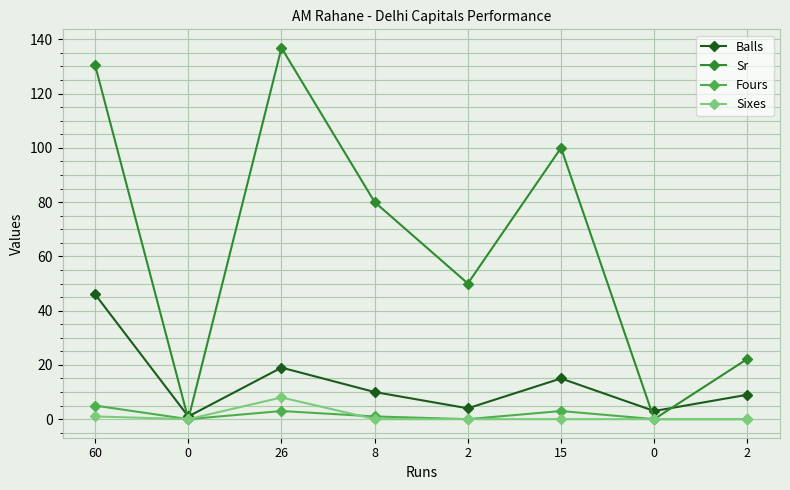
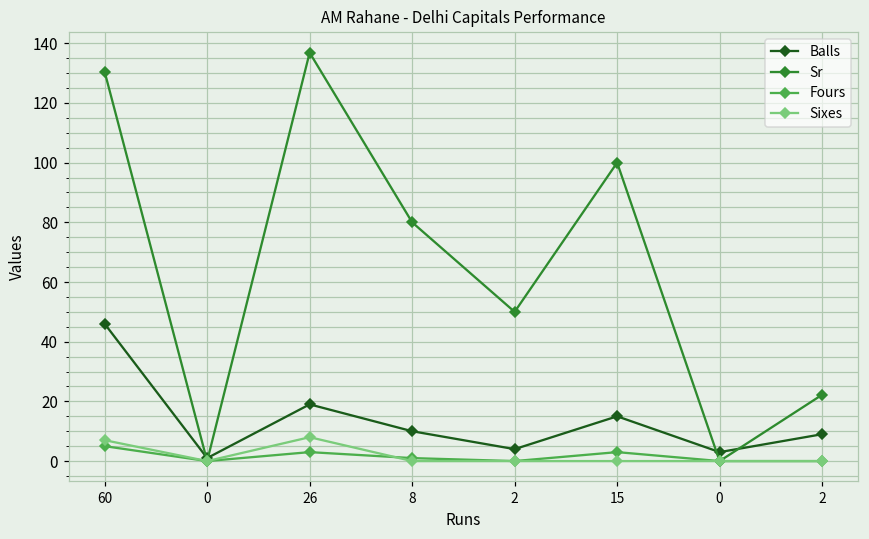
Sixes, 60: 1 -> 7
